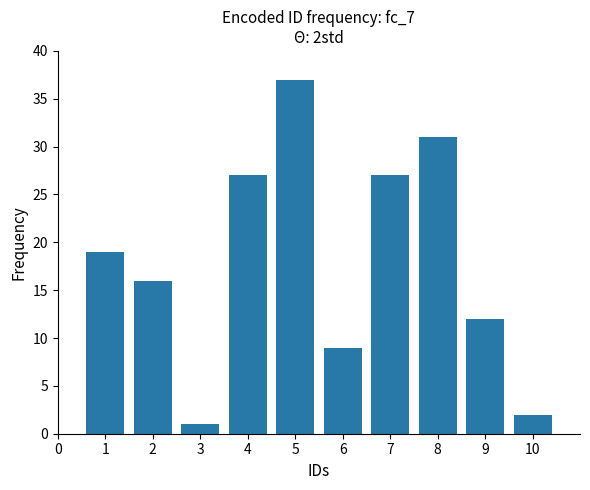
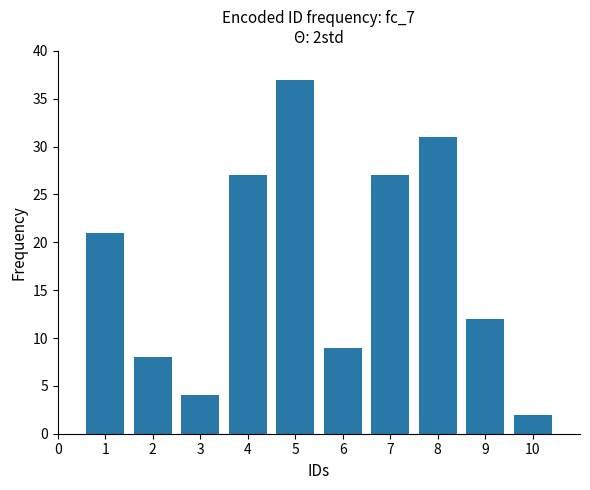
1: 19 -> 21
2: 16 -> 8
3: 1 -> 4
